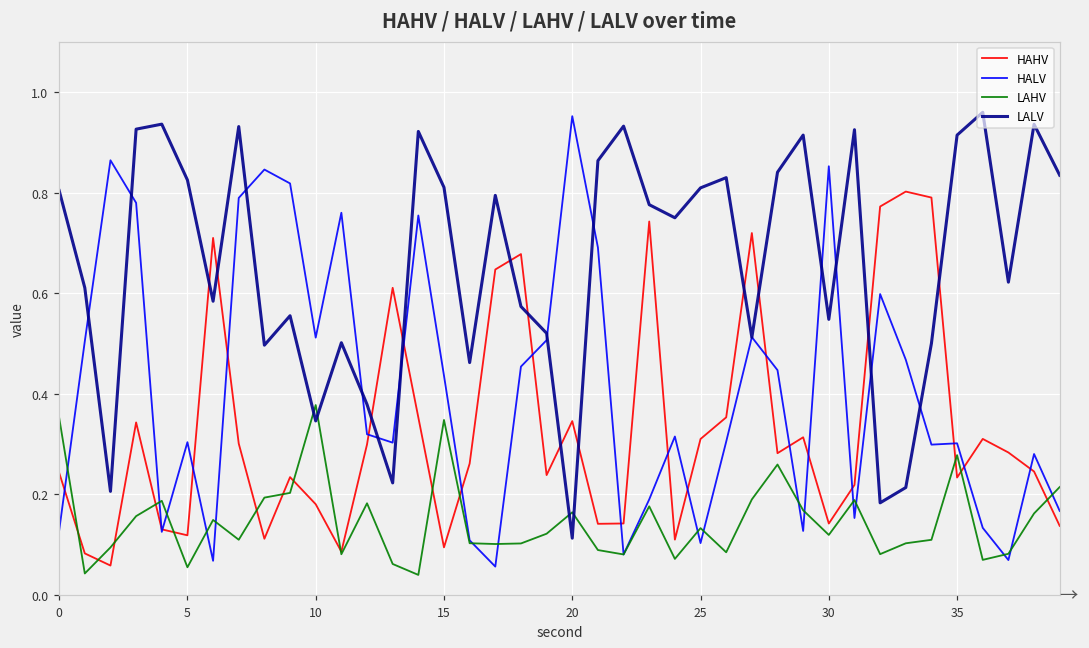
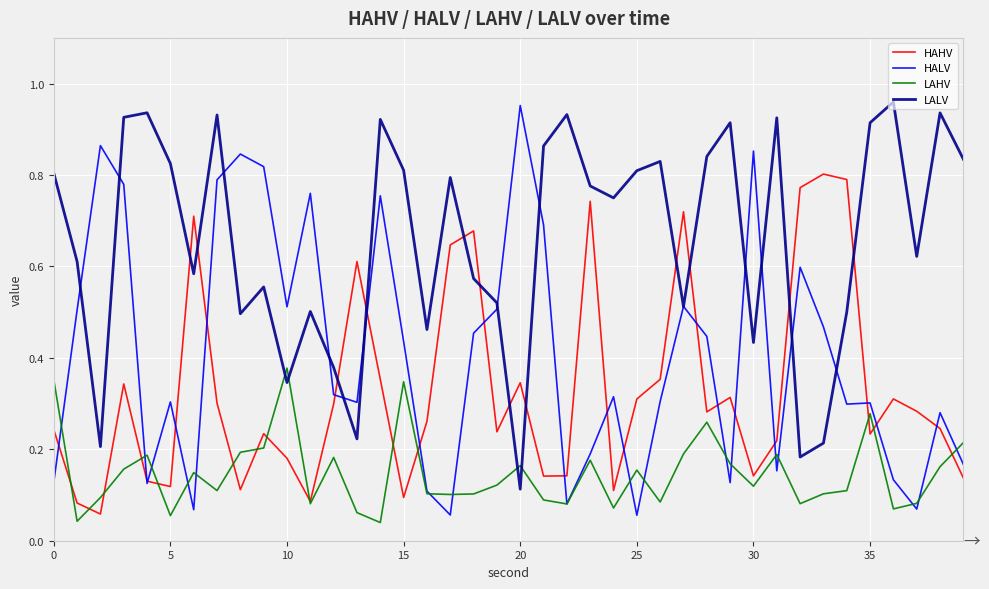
HALV, 25: 0.10 -> 0.06
LAHV, 25: 0.13 -> 0.15
LALV, 30: 0.55 -> 0.43
